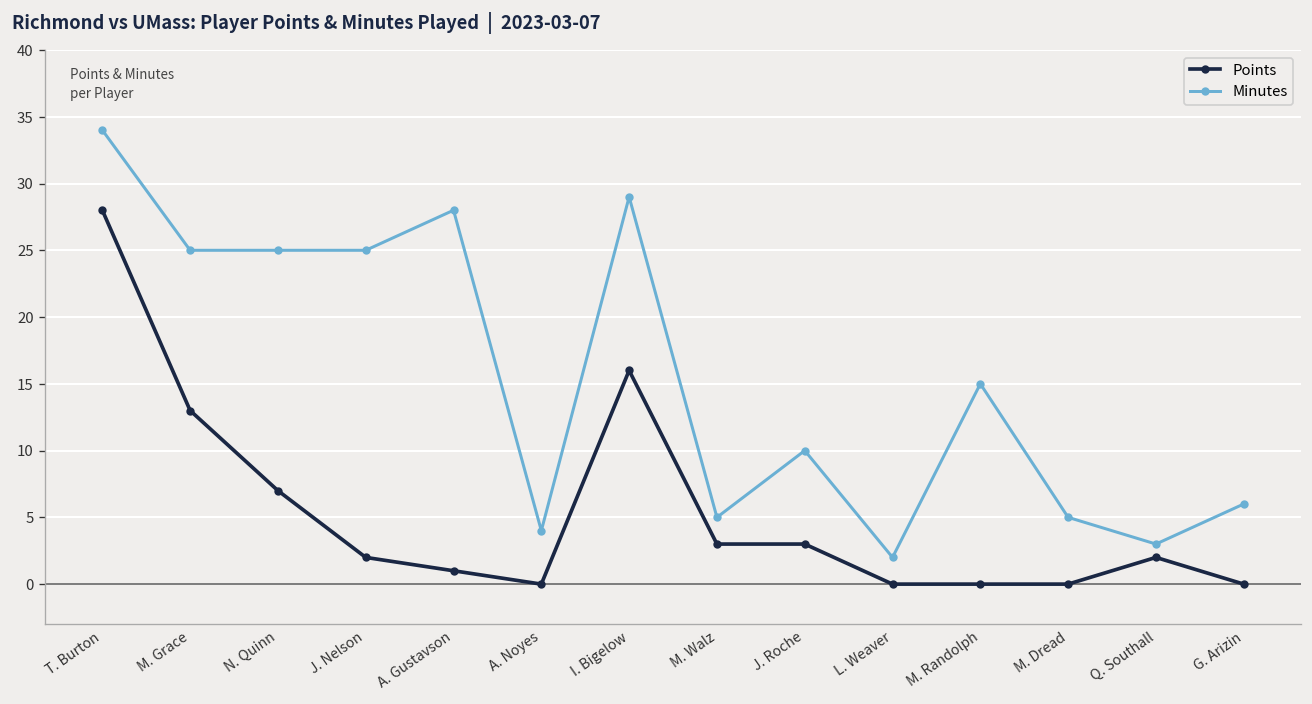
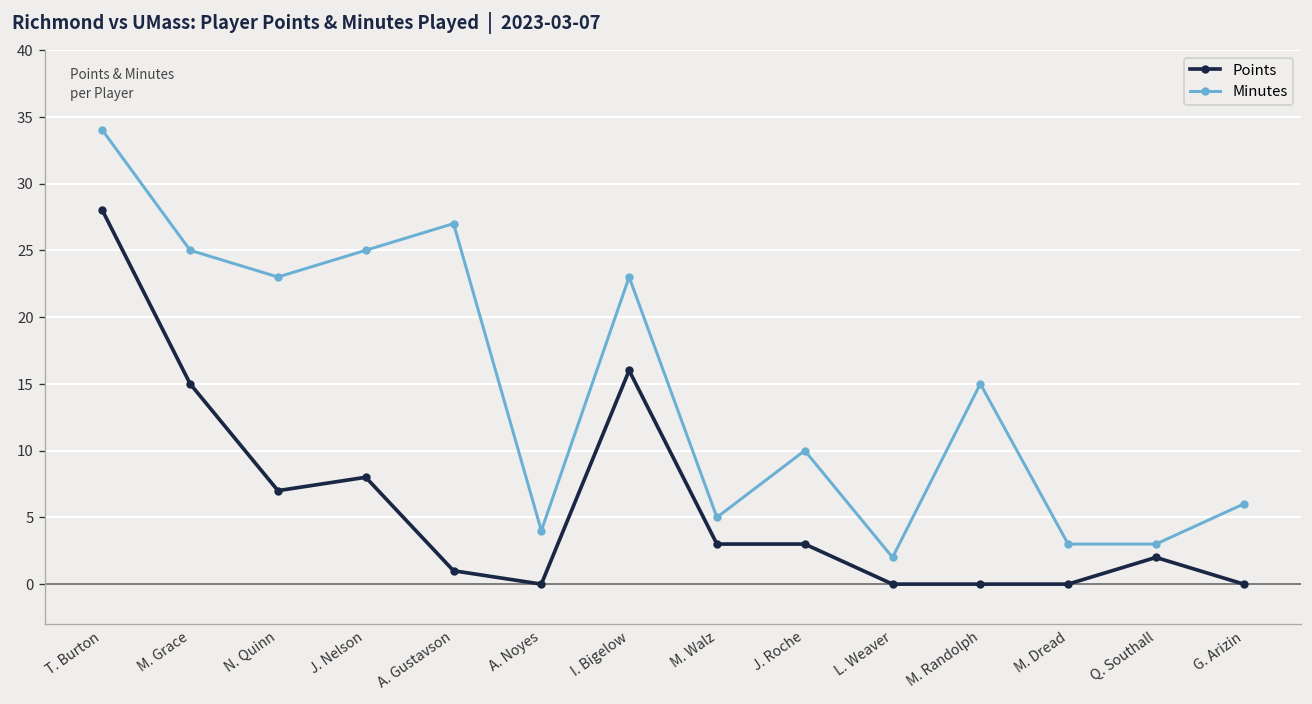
Points, M. Grace: 13 -> 15
Minutes, N. Quinn: 25 -> 23
Points, J. Nelson: 2 -> 8
Minutes, A. Gustavson: 28 -> 27
Minutes, I. Bigelow: 29 -> 23
Minutes, M. Dread: 5 -> 3
